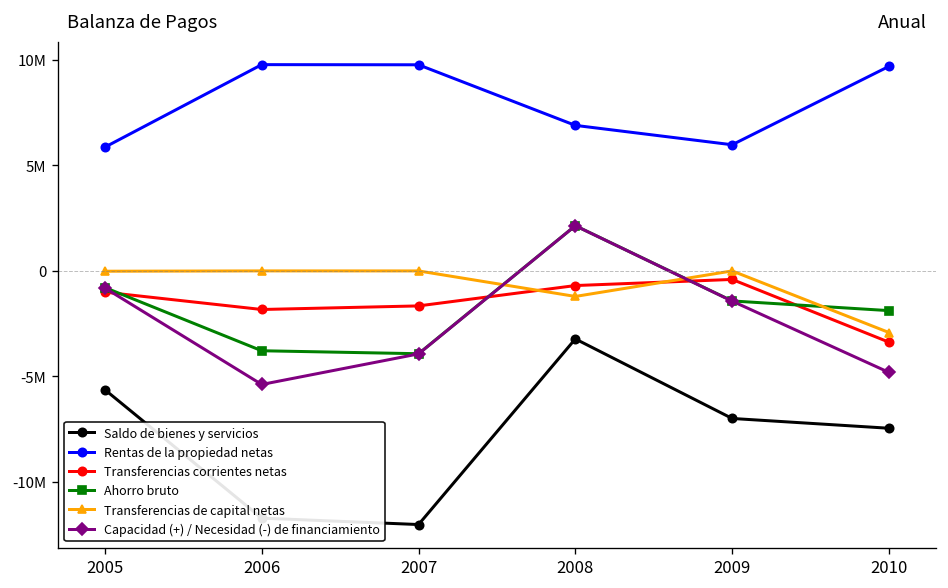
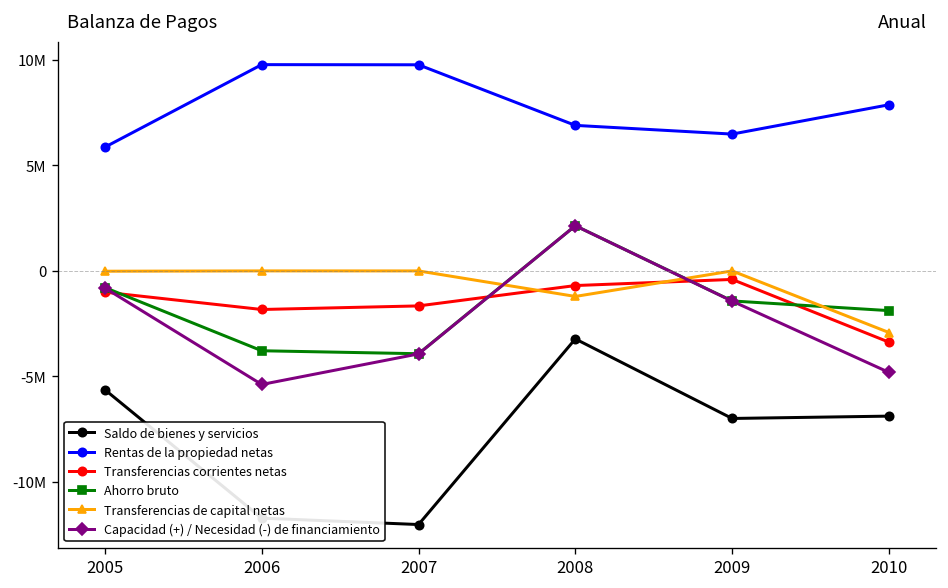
Rentas de la propiedad netas, 2009: 6000000 -> 6500000
Saldo de bienes y servicios, 2010: -7500000 -> -6900000
Rentas de la propiedad netas, 2010: 9700000 -> 7900000
